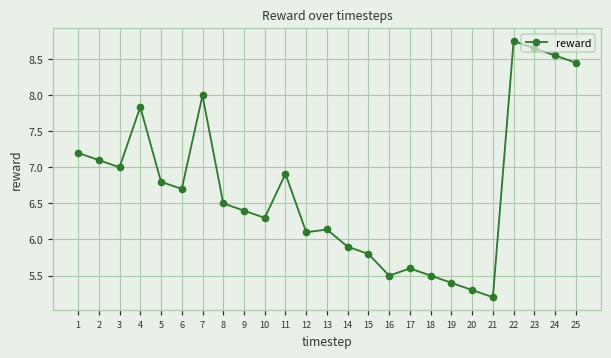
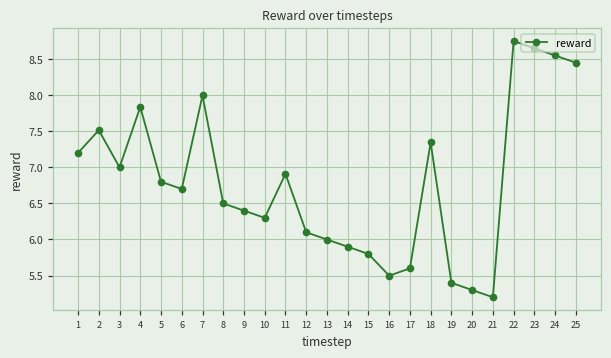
2: 7.1 -> 7.5
13: 6.1 -> 6.0
18: 5.5 -> 7.3
